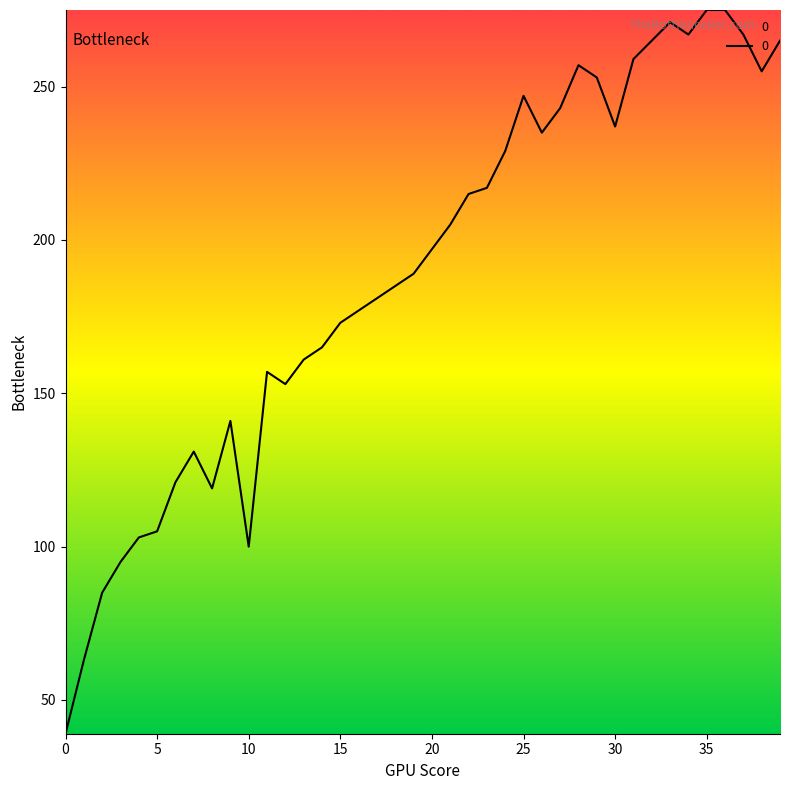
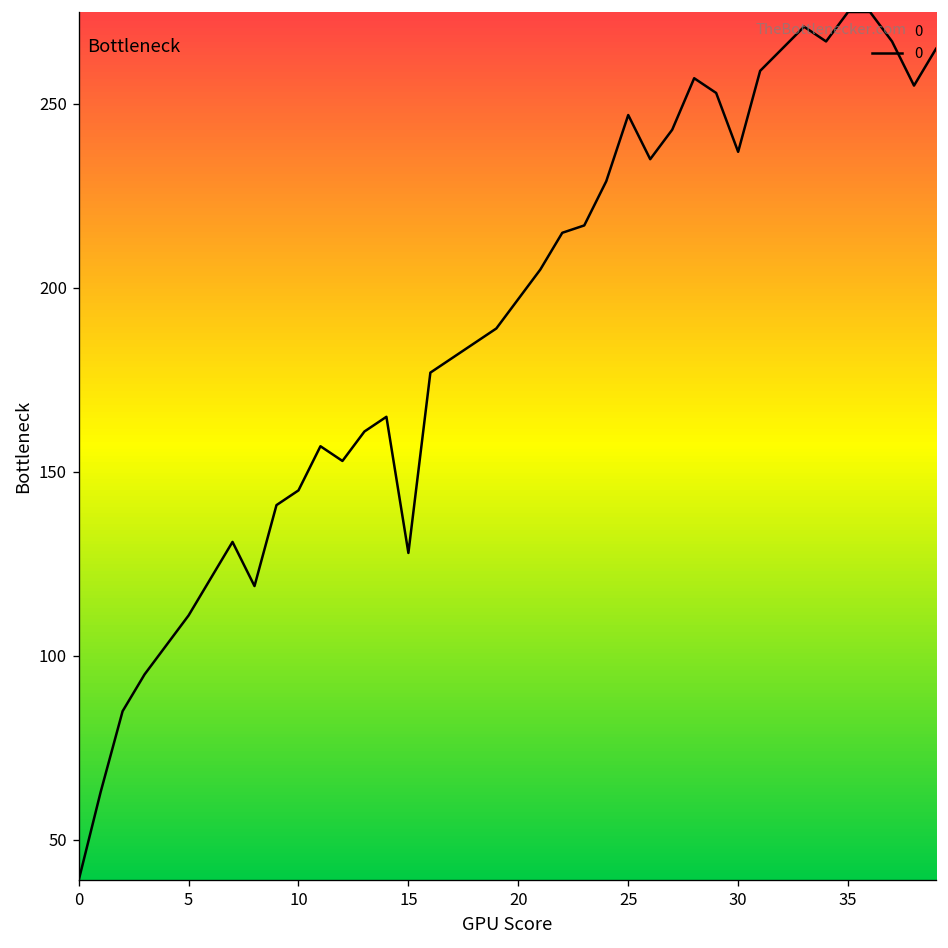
5: 105 -> 111
10: 100 -> 145
15: 173 -> 128
